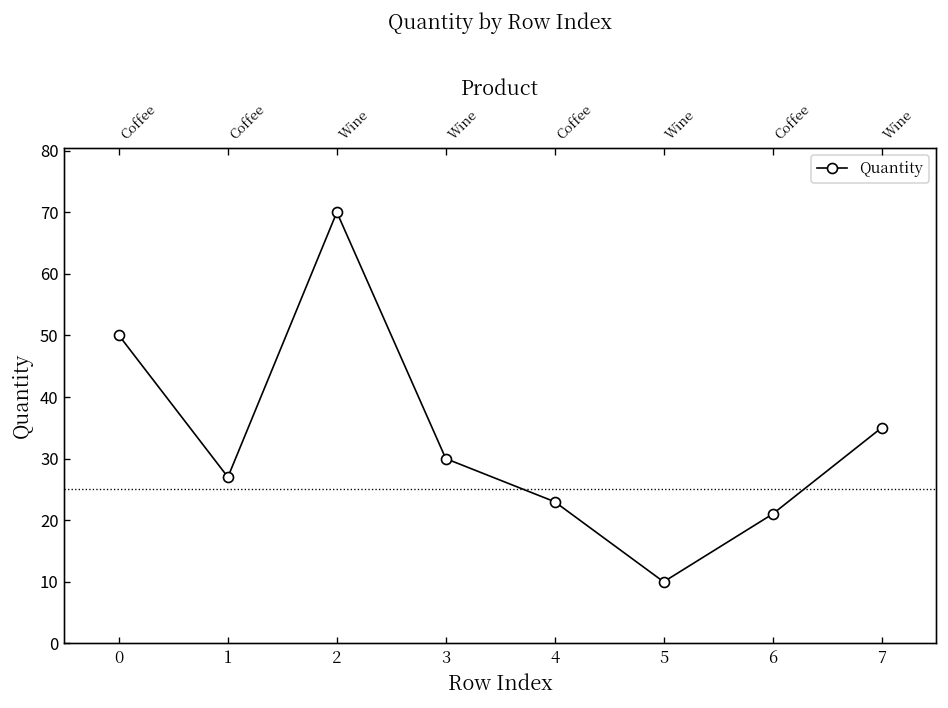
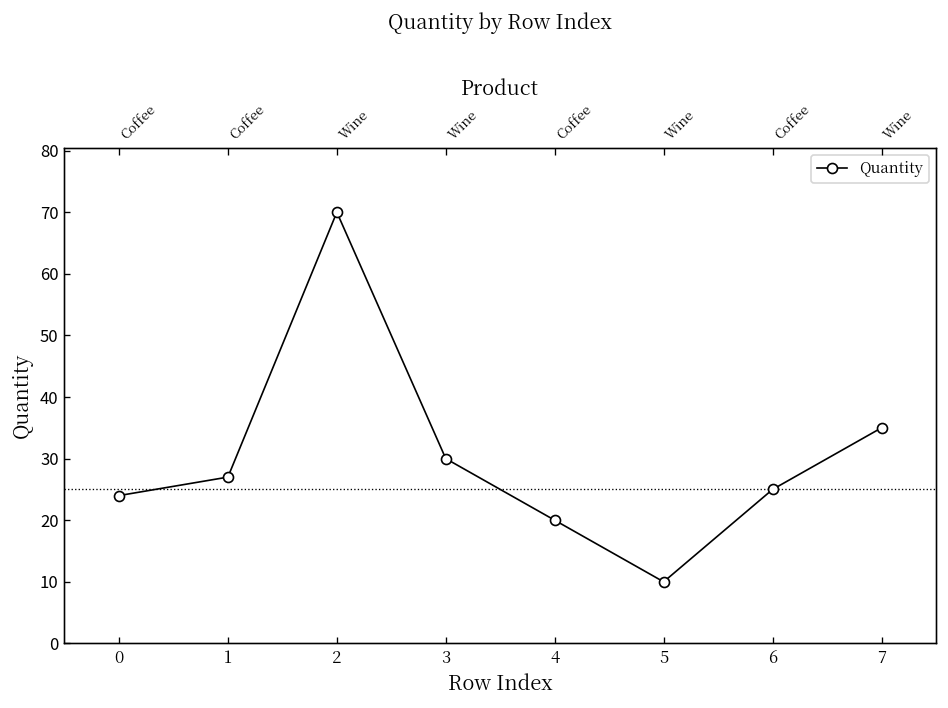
0: 50 -> 24
4: 23 -> 20
6: 21 -> 25
